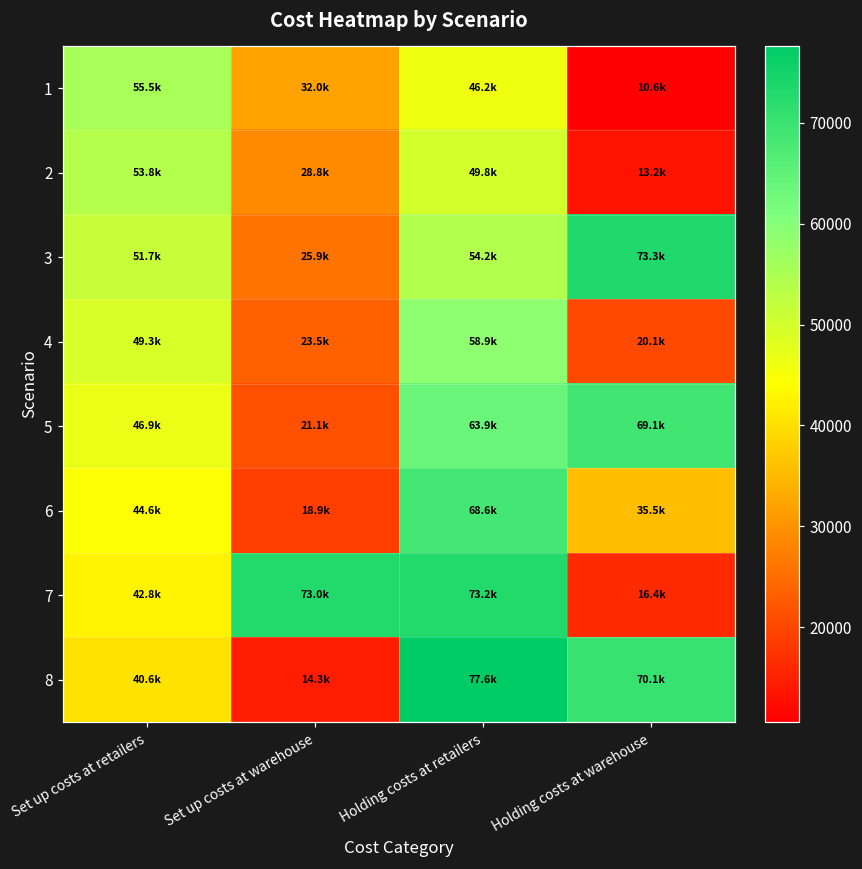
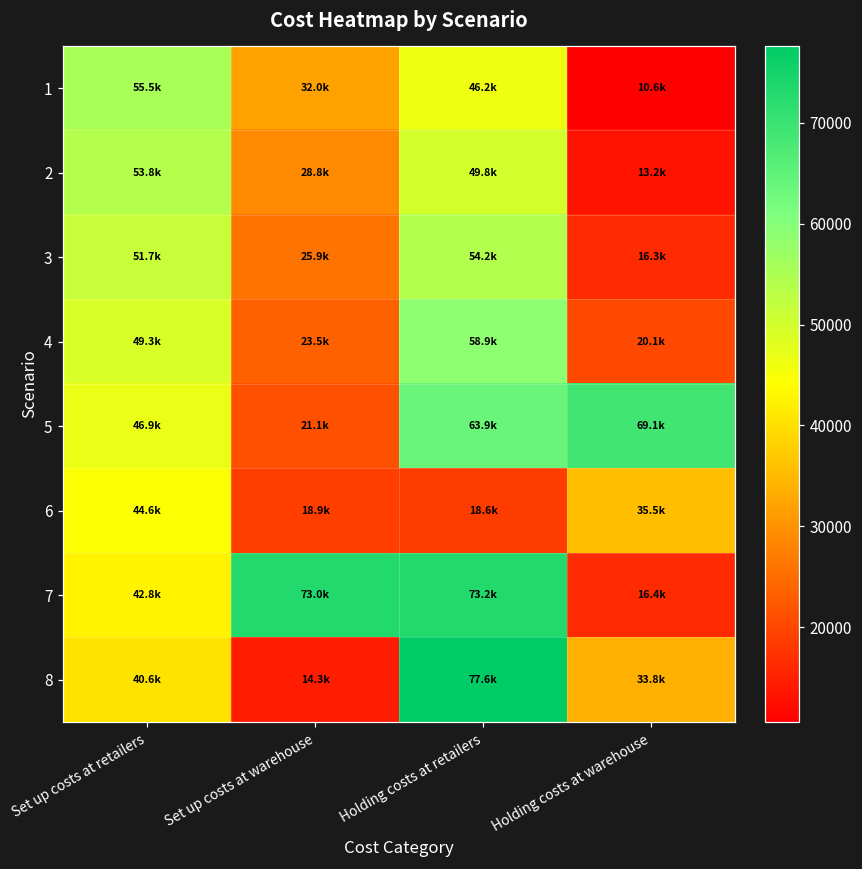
3, Holding costs at warehouse: 73.3k -> 16.3k
6, Holding costs at retailers: 68.6k -> 18.6k
8, Holding costs at warehouse: 70.1k -> 33.8k
